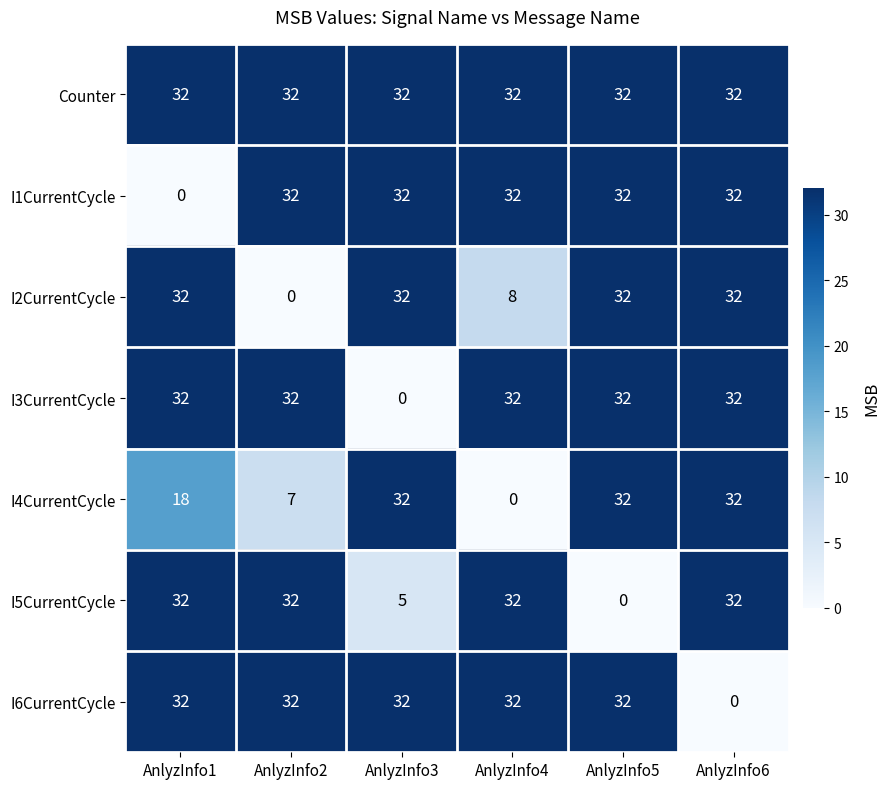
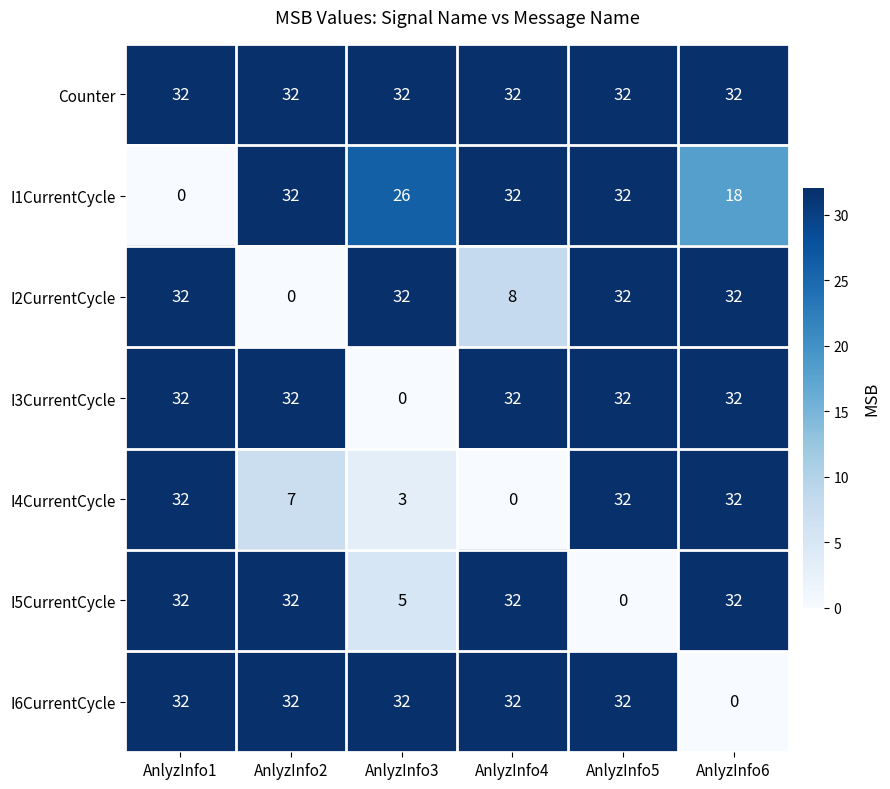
I1CurrentCycle, AnlyzInfo3: 32 -> 26
I1CurrentCycle, AnlyzInfo6: 32 -> 18
I4CurrentCycle, AnlyzInfo1: 18 -> 32
I4CurrentCycle, AnlyzInfo3: 32 -> 3
